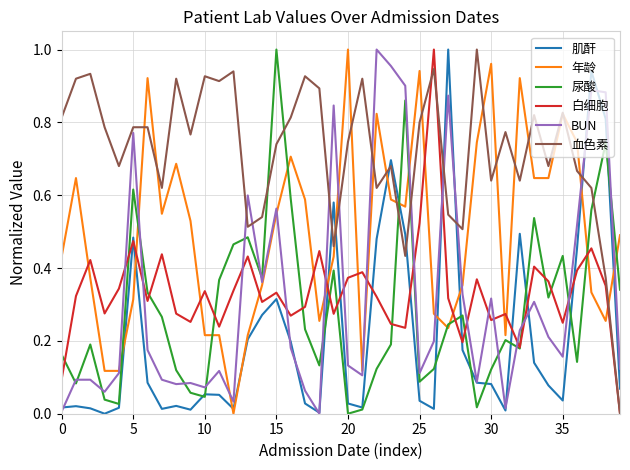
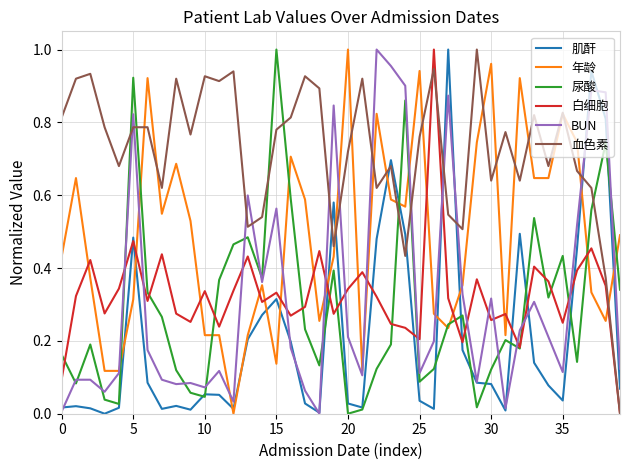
尿酸, 5: 0.62 -> 0.92
BUN, 5: 0.77 -> 0.82
年龄, 15: 0.55 -> 0.14
血色素, 15: 0.74 -> 0.78
白细胞, 20: 0.37 -> 0.34
BUN, 20: 0.13 -> 0.21
血色素, 20: 0.75 -> 0.72
白细胞, 25: 0.52 -> 0.20
血色素, 25: 0.80 -> 0.76
BUN, 35: 0.16 -> 0.11
